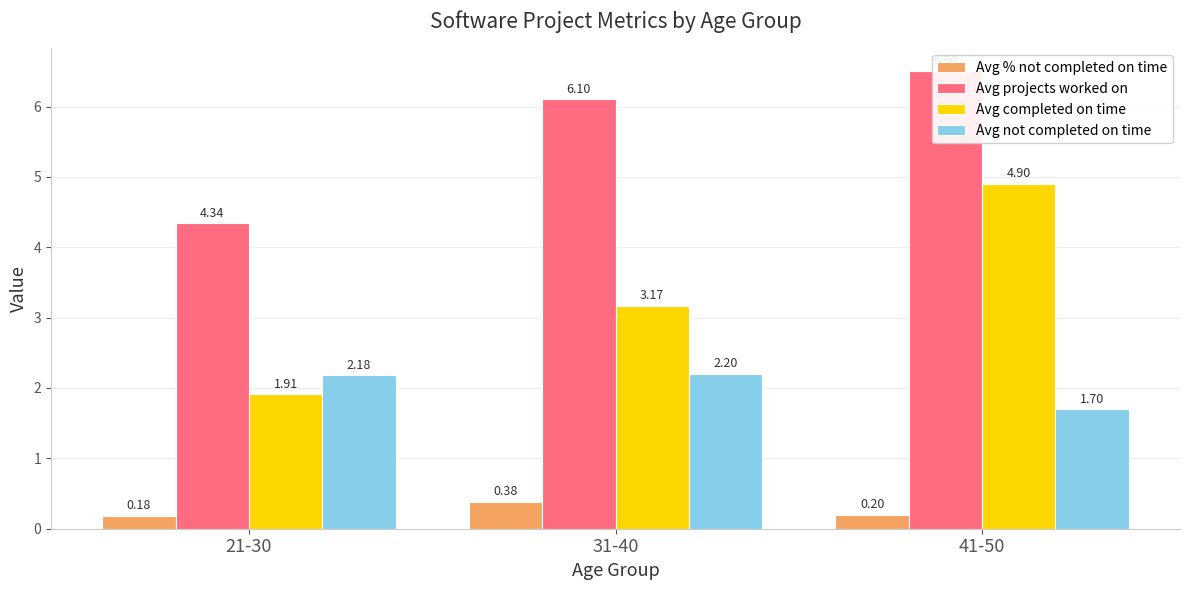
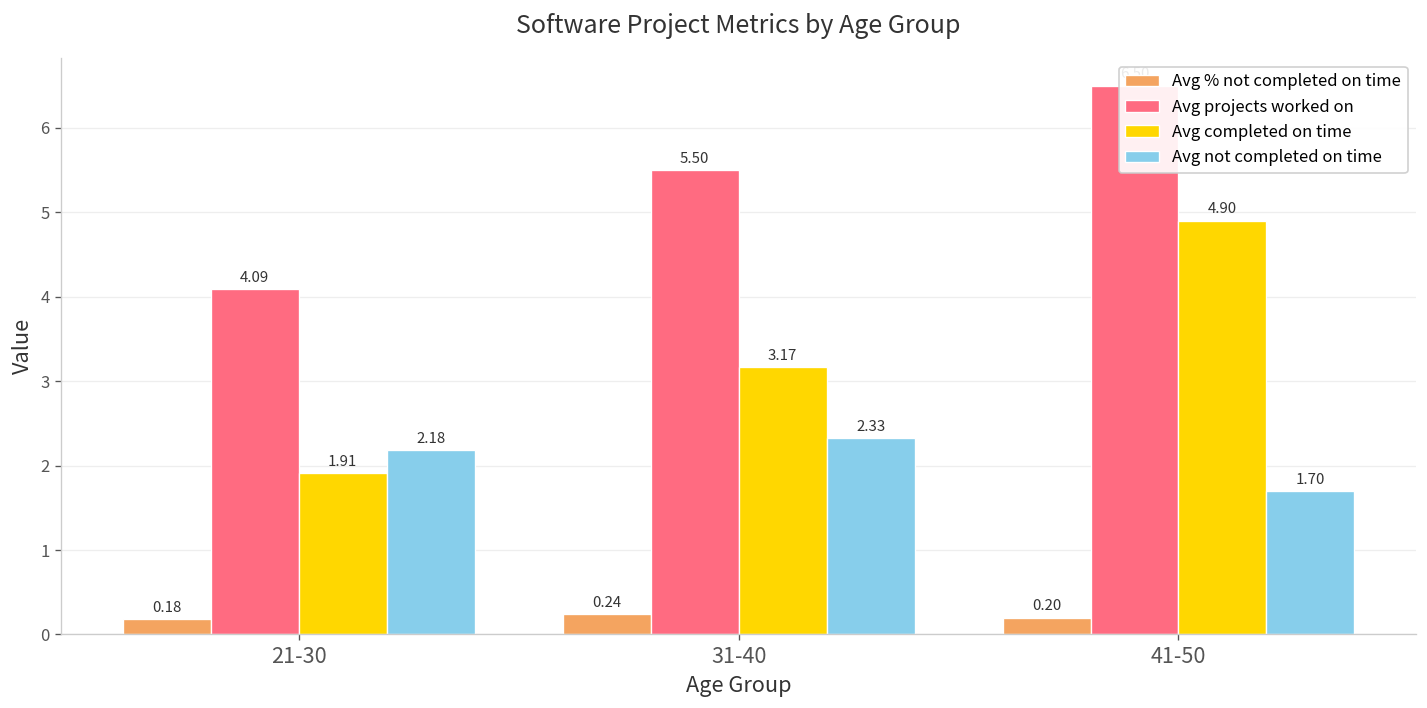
Avg projects worked on, 21-30: 4.34 -> 4.09
Avg % not completed on time, 31-40: 0.38 -> 0.24
Avg projects worked on, 31-40: 6.10 -> 5.50
Avg not completed on time, 31-40: 2.20 -> 2.33
